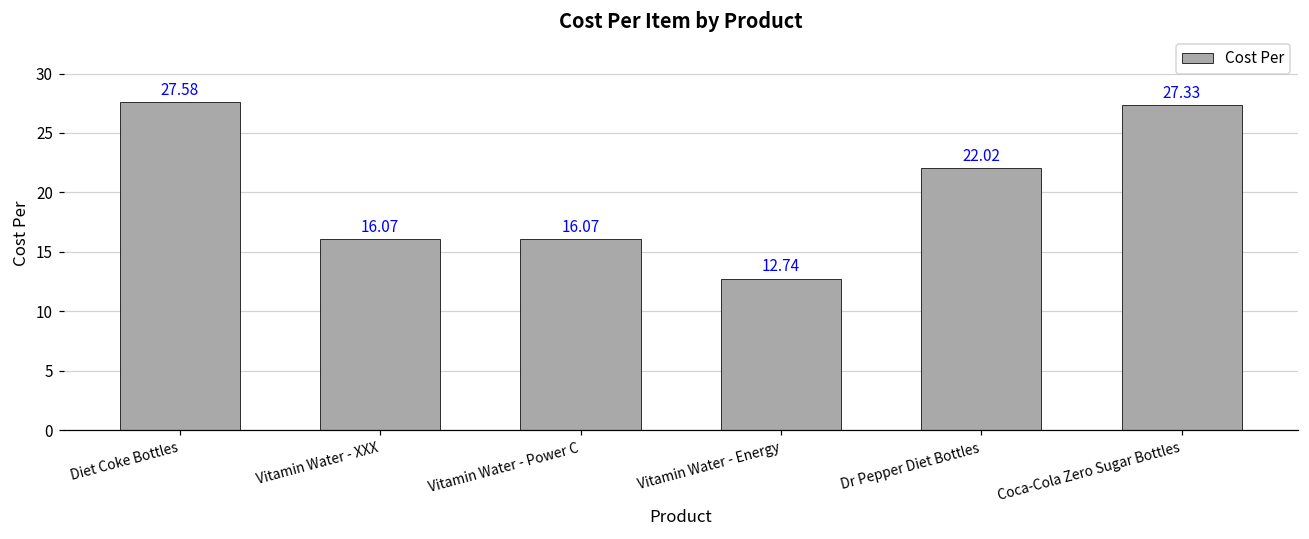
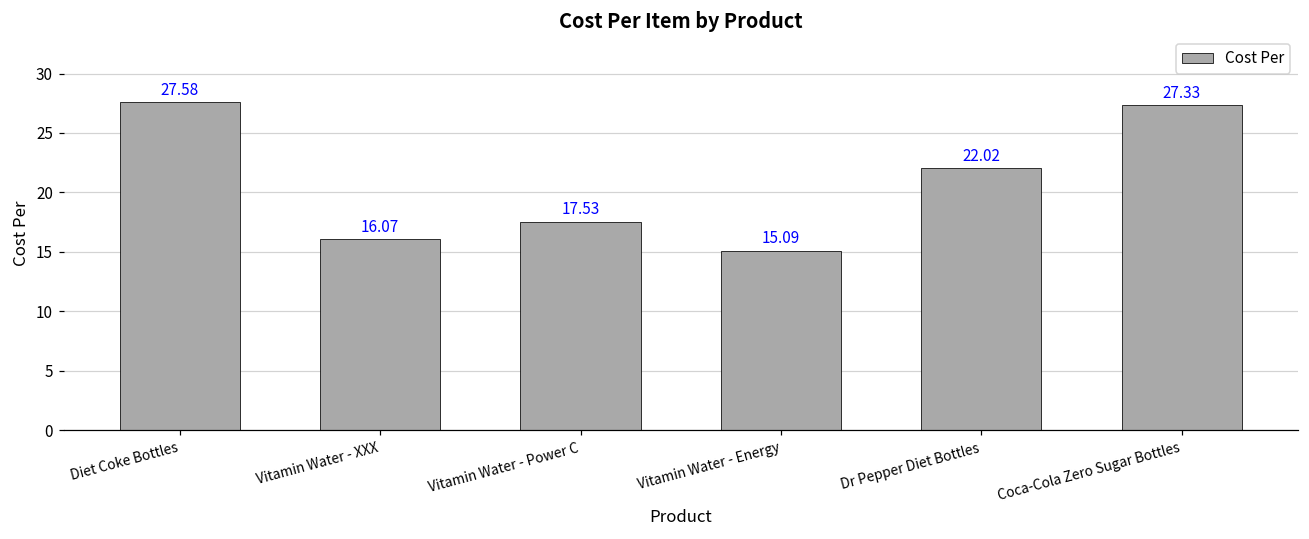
Vitamin Water - Power C: 16.07 -> 17.53
Vitamin Water - Energy: 12.74 -> 15.09
